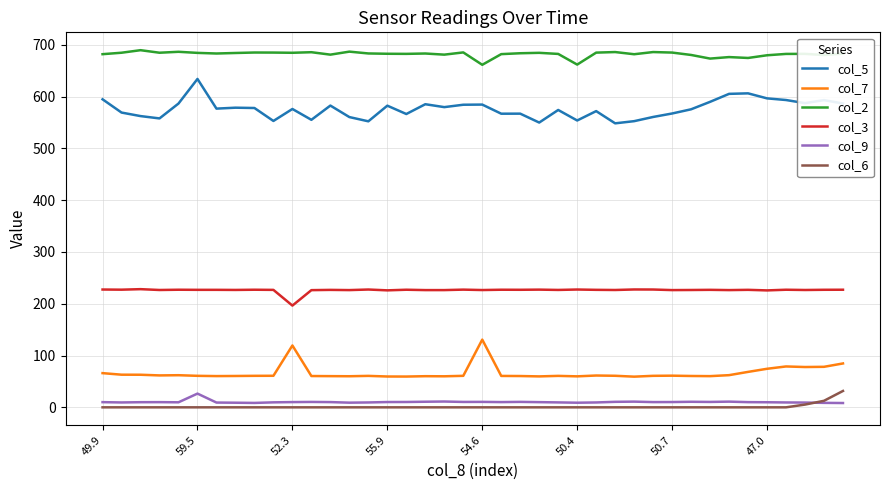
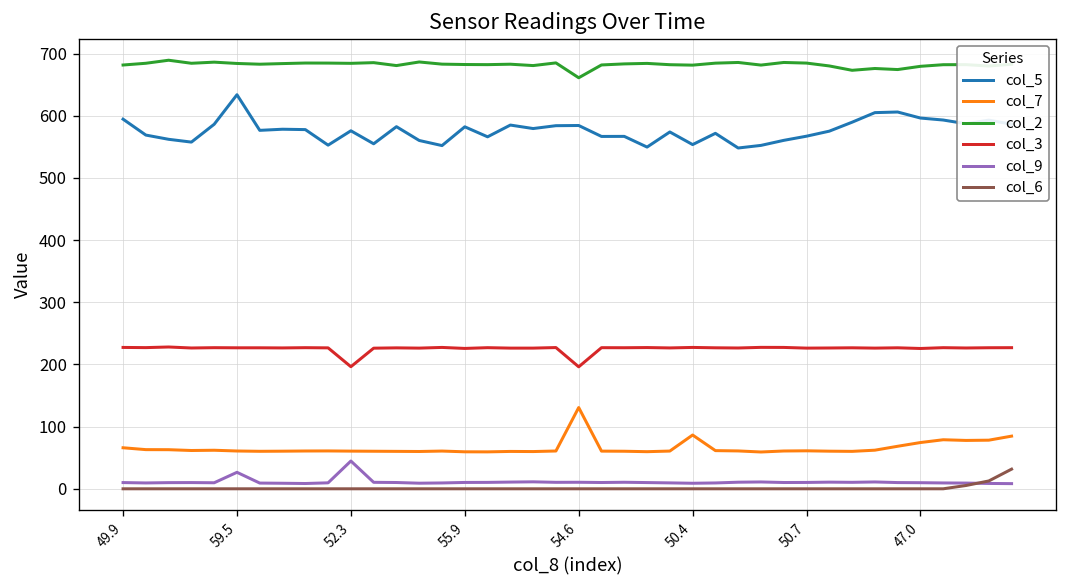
col_7, 52.3: 120 -> 60
col_9, 52.3: 10 -> 40
col_3, 54.6: 230 -> 200
col_7, 50.4: 60 -> 90
col_2, 50.4: 660 -> 680
